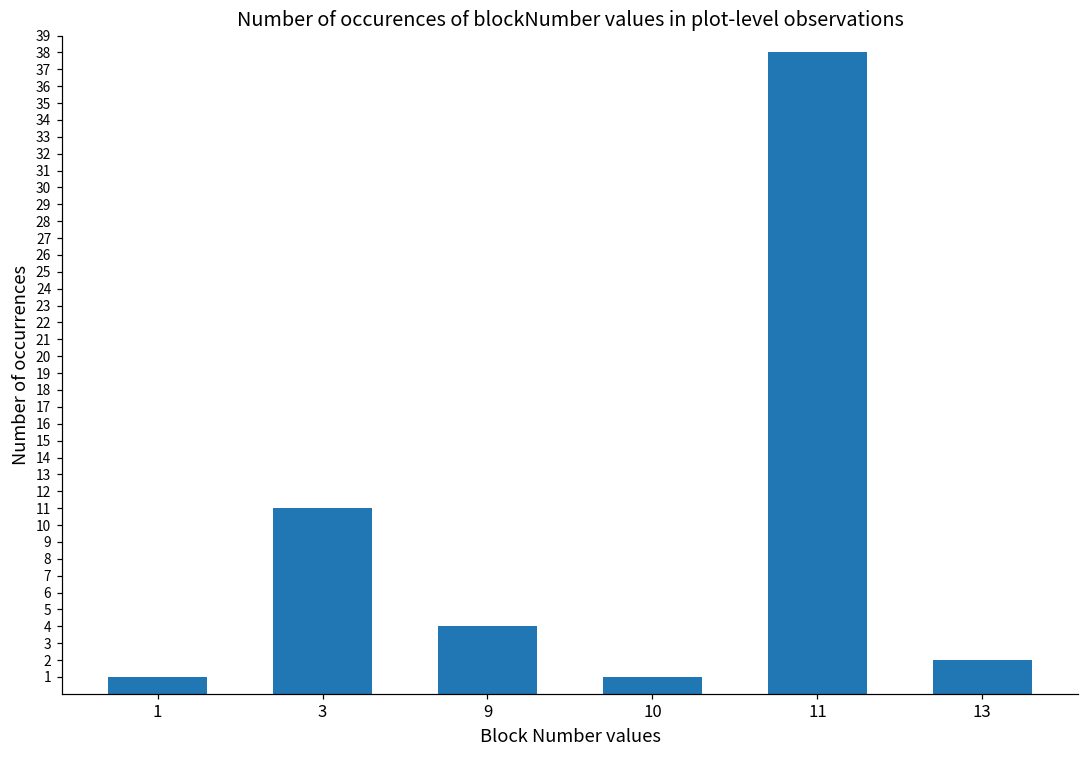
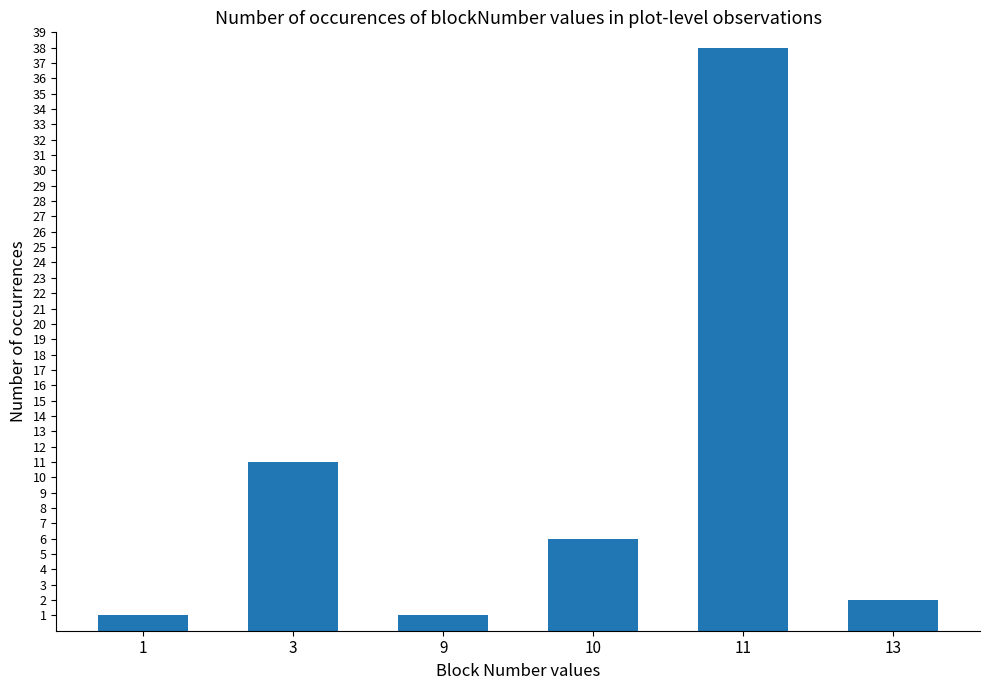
9: 4 -> 1
10: 1 -> 6
